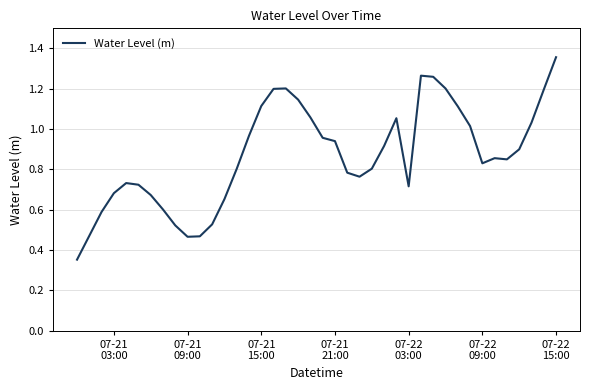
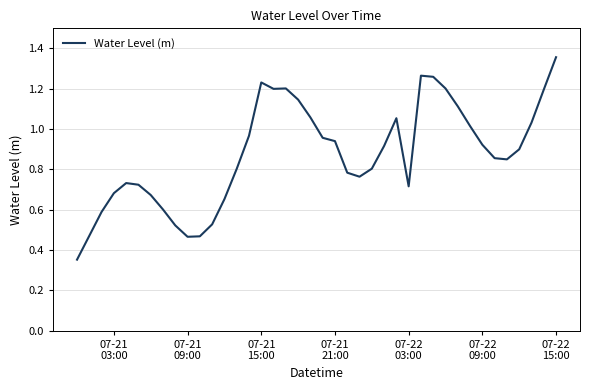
07-21 15:00: 1.11 -> 1.23
07-22 09:00: 0.83 -> 0.92
